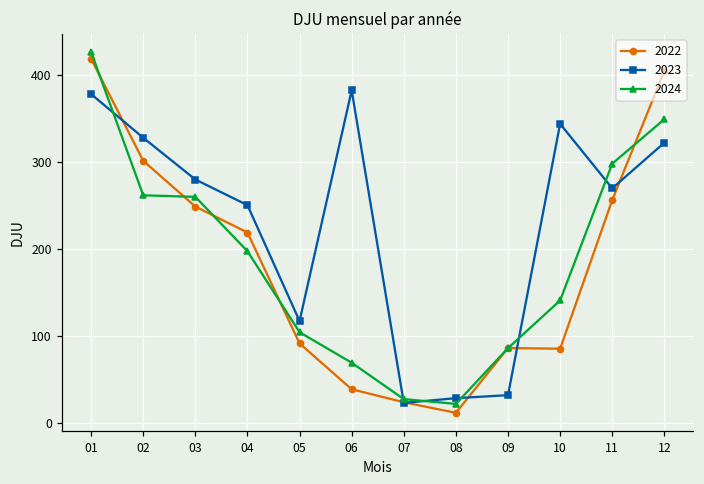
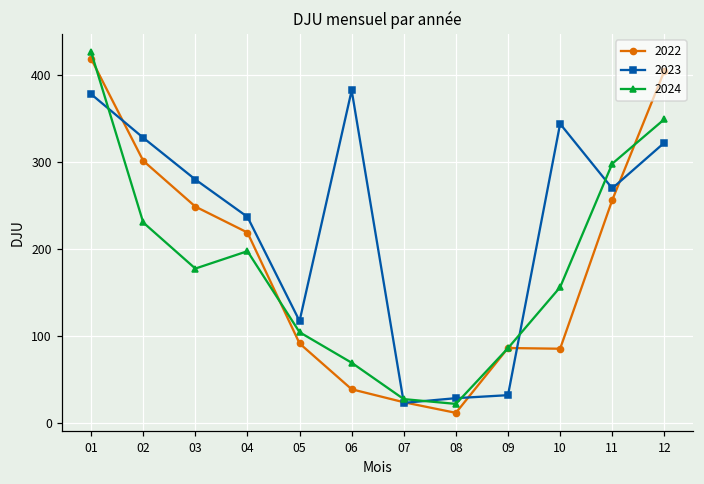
2024, 02: 260 -> 230
2024, 03: 260 -> 180
2023, 04: 250 -> 240
2024, 10: 140 -> 160
